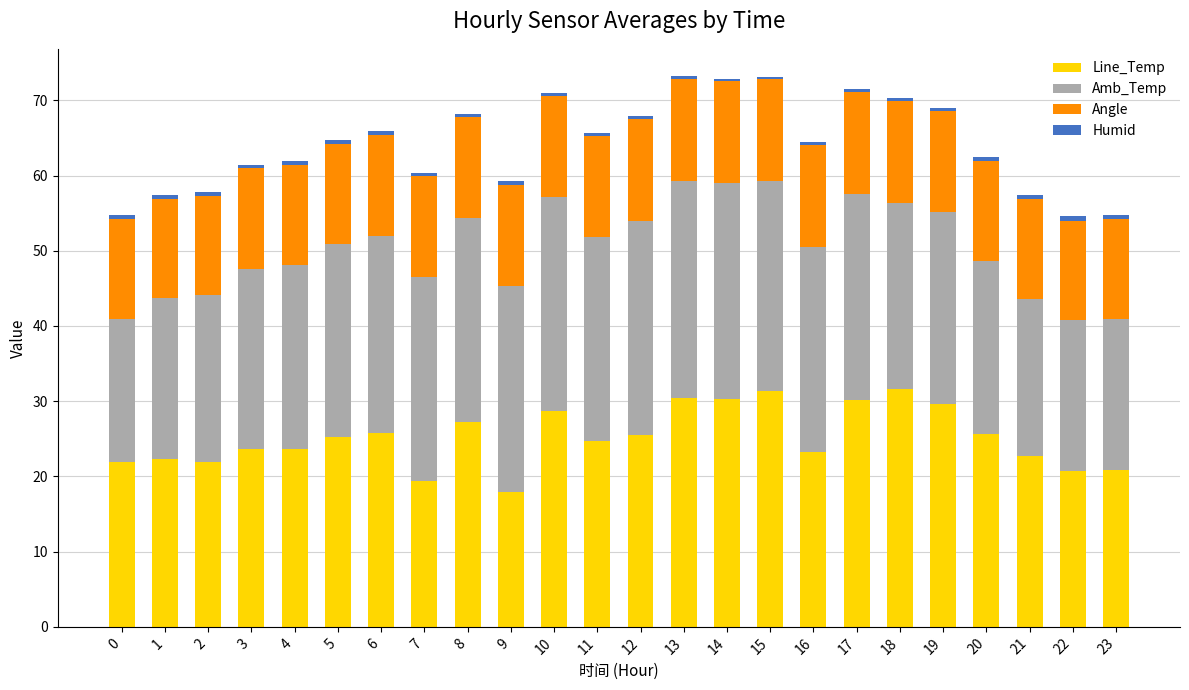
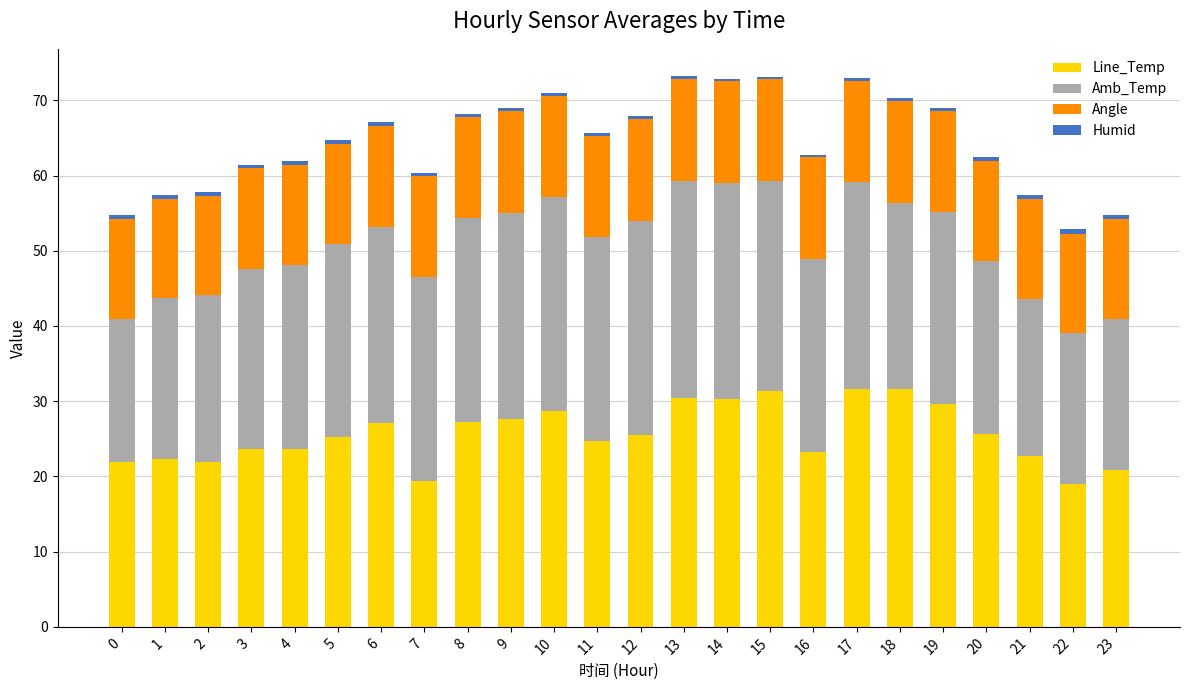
Line_Temp, 6: 26 -> 27
Line_Temp, 9: 18 -> 28
Amb_Temp, 16: 27 -> 26
Line_Temp, 17: 30 -> 32
Line_Temp, 22: 21 -> 19
